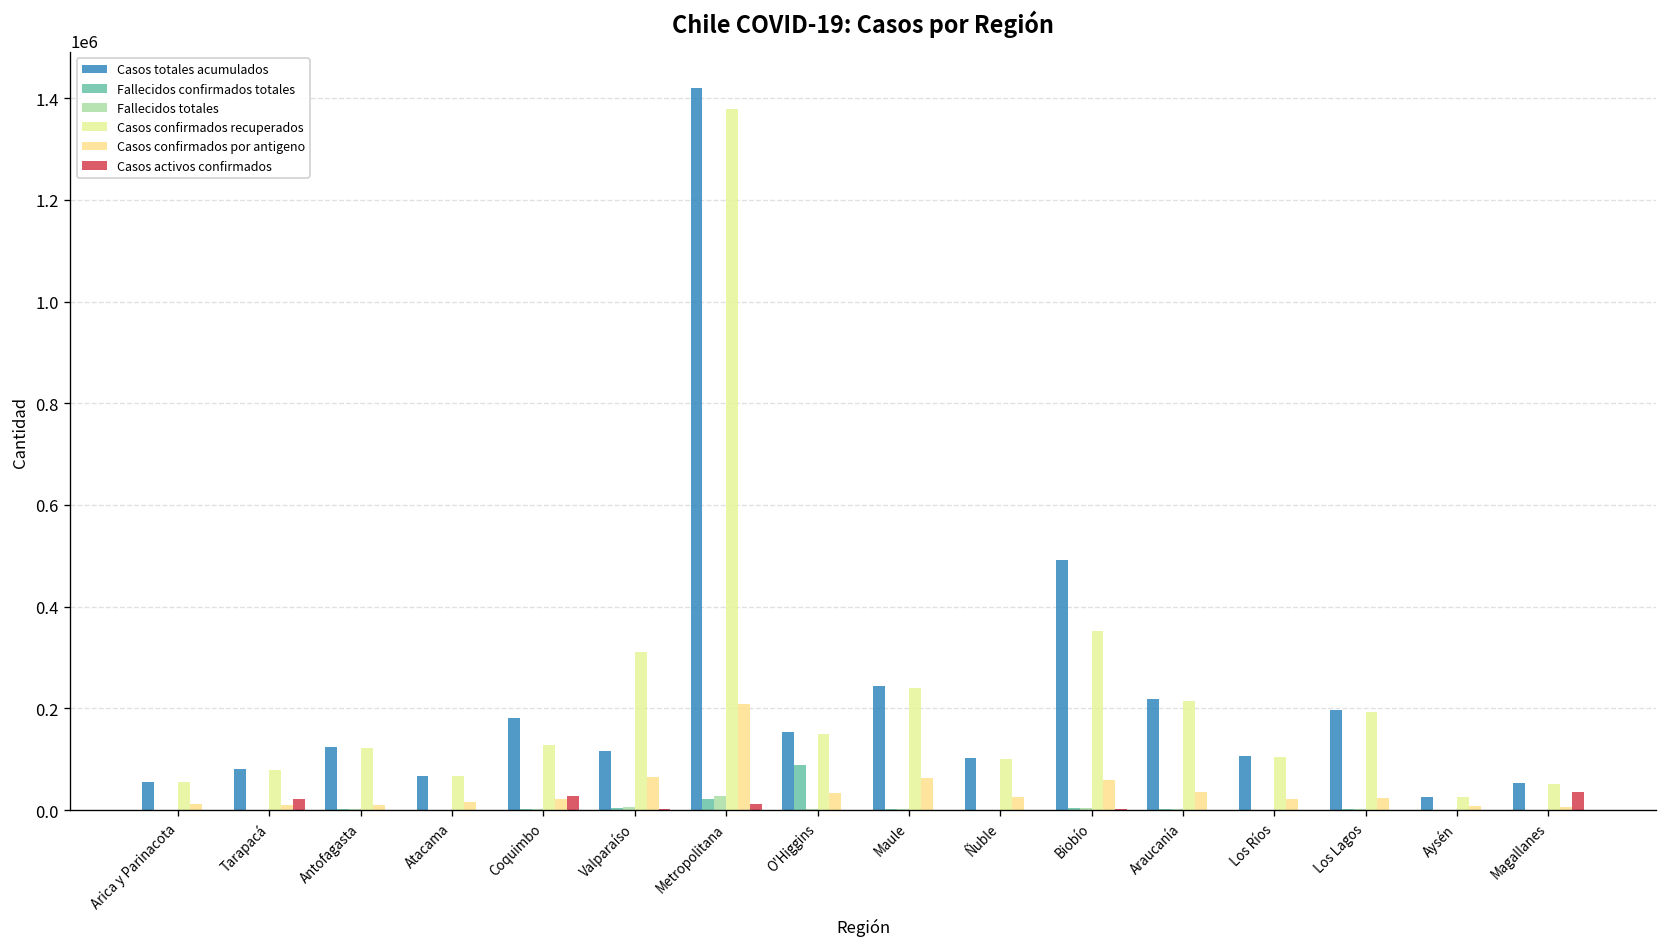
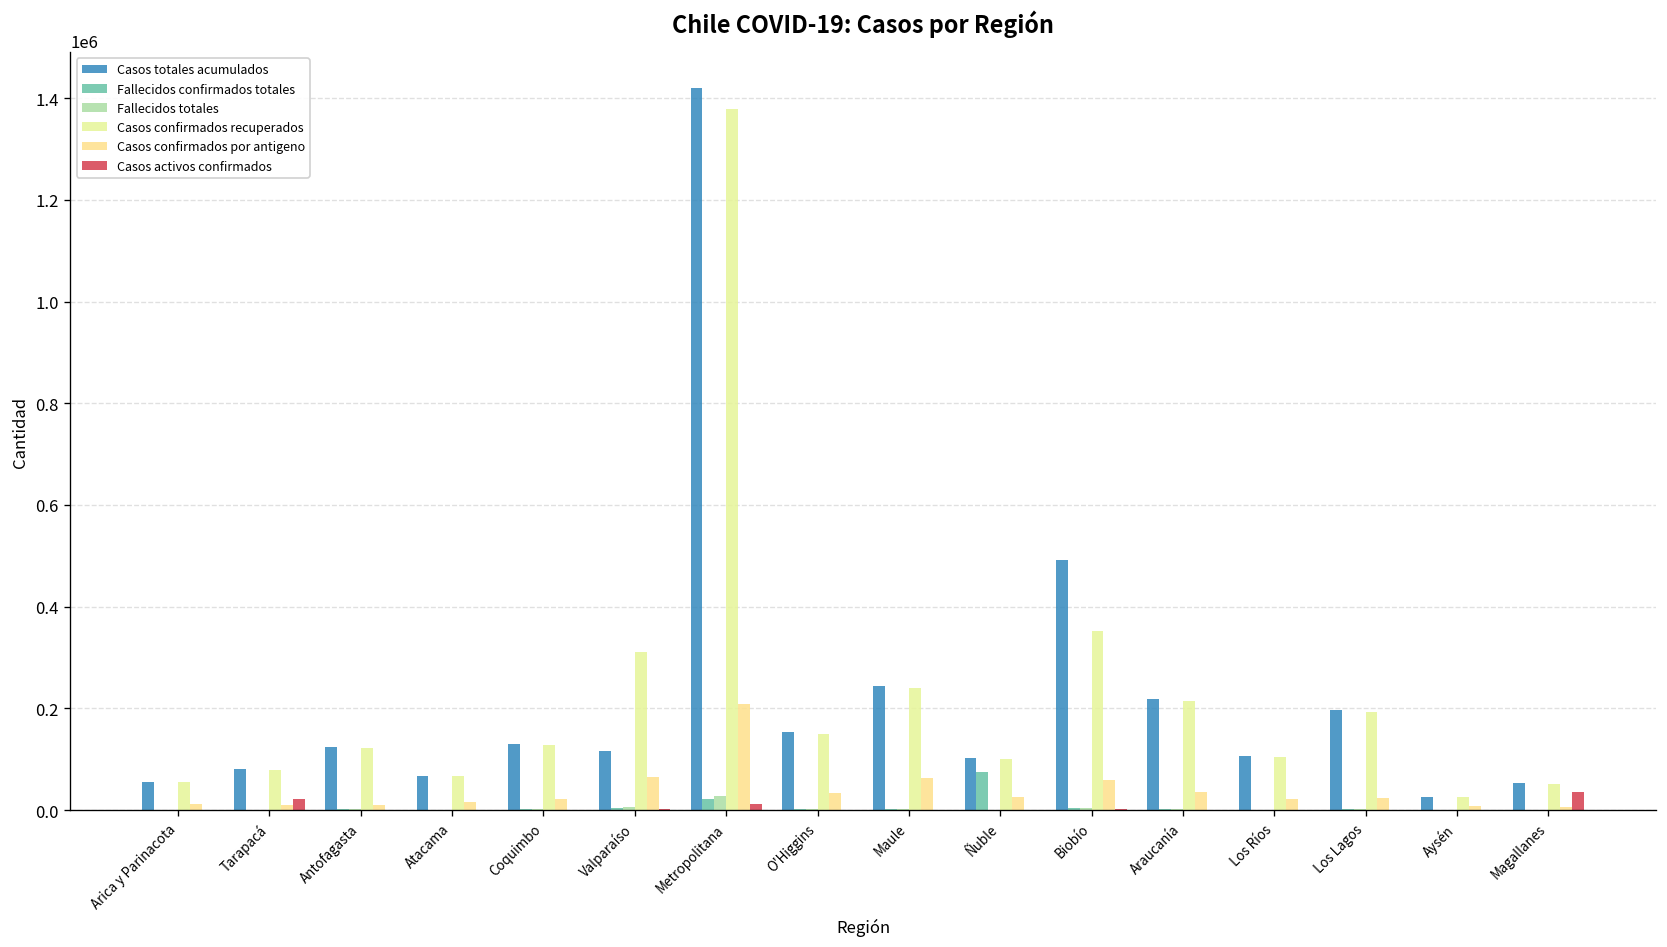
Casos totales acumulados, Coquimbo: 180000 -> 130000
Casos activos confirmados, Coquimbo: 30000 -> 0
Fallecidos confirmados totales, O'Higgins: 90000 -> 0
Fallecidos confirmados totales, Ñuble: 0 -> 70000
